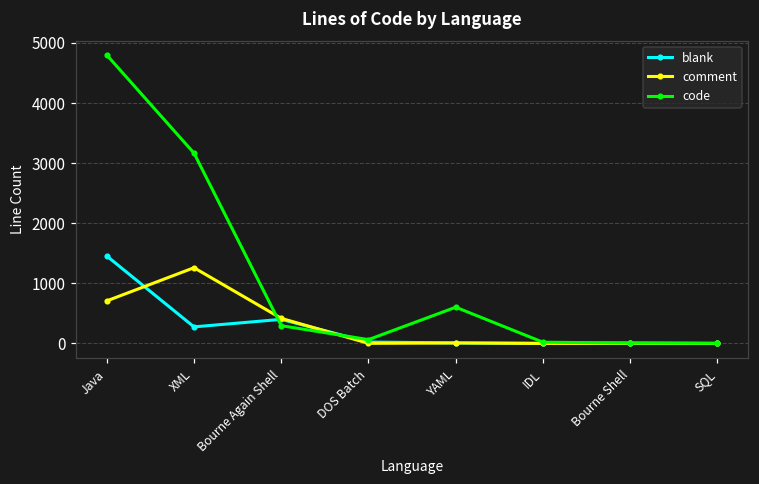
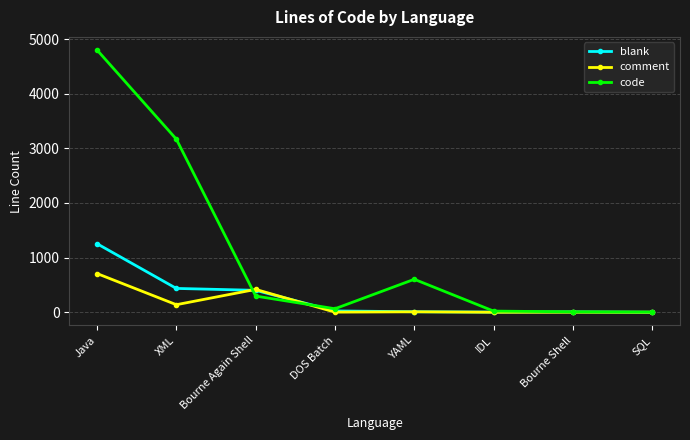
blank, Java: 1500 -> 1300
blank, XML: 300 -> 400
comment, XML: 1300 -> 100
